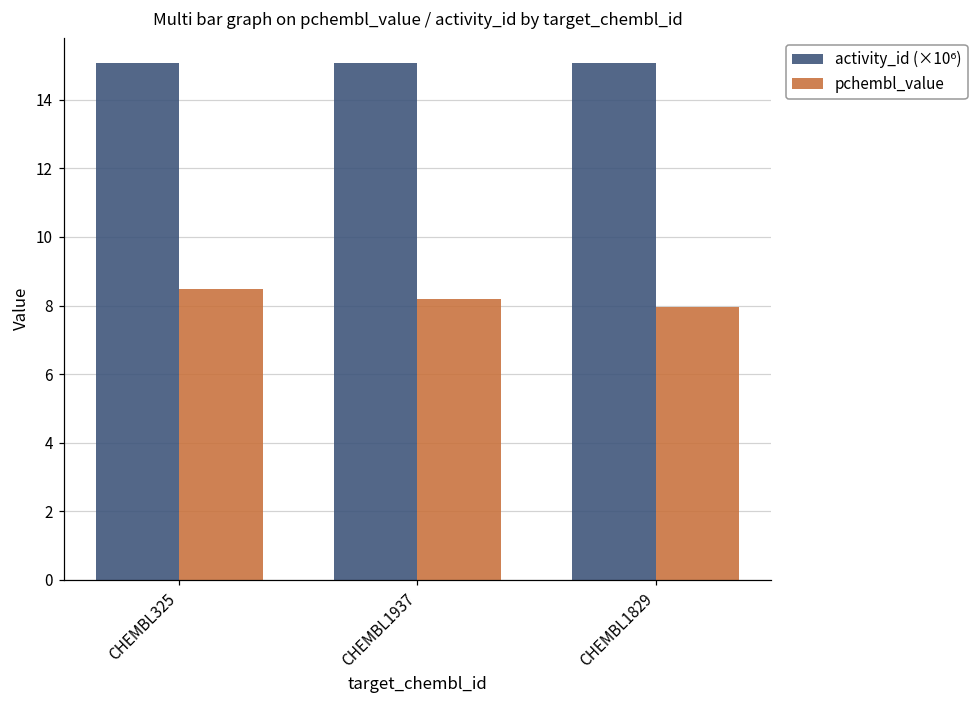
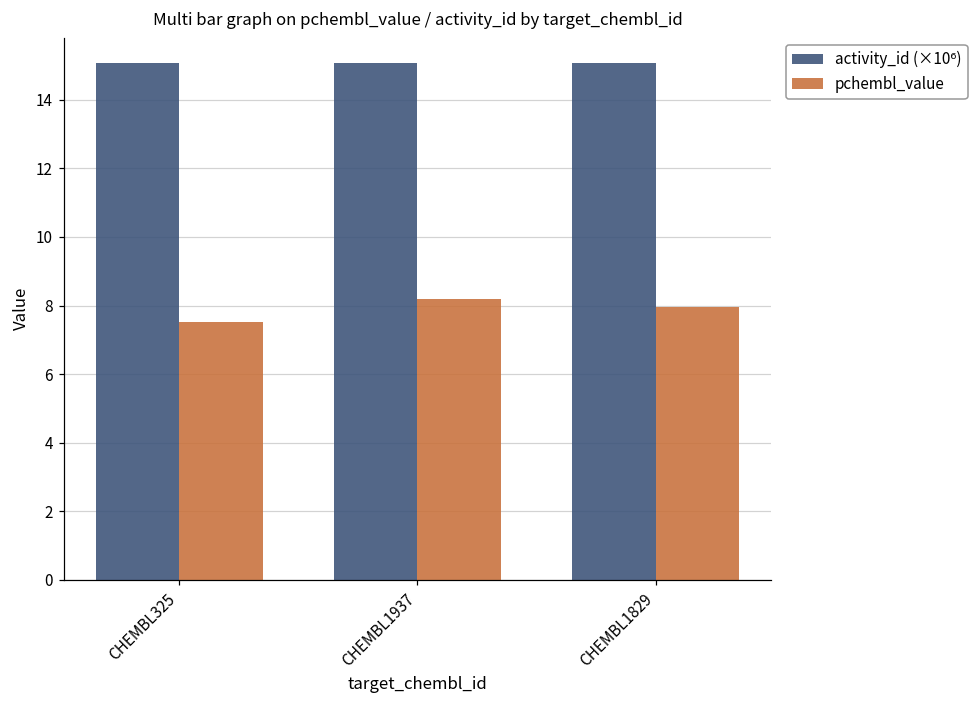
pchembl_value, CHEMBL325: 8.5 -> 7.5
